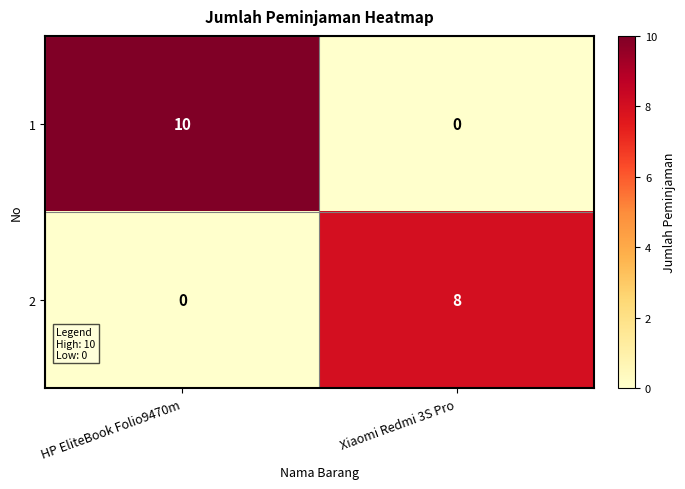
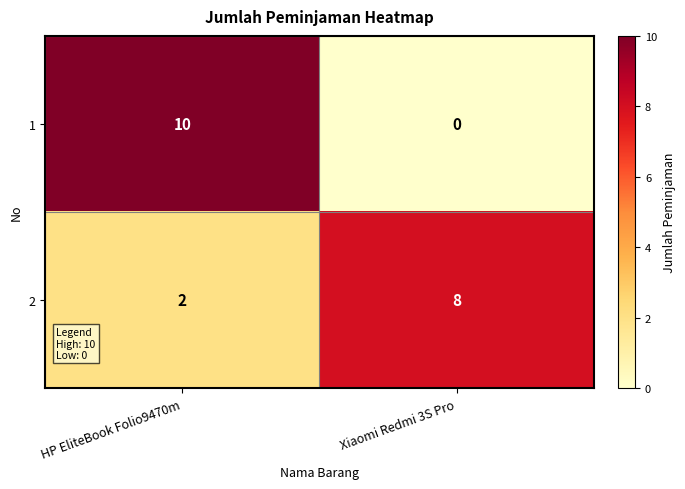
2, HP EliteBook Folio9470m: 0 -> 2
